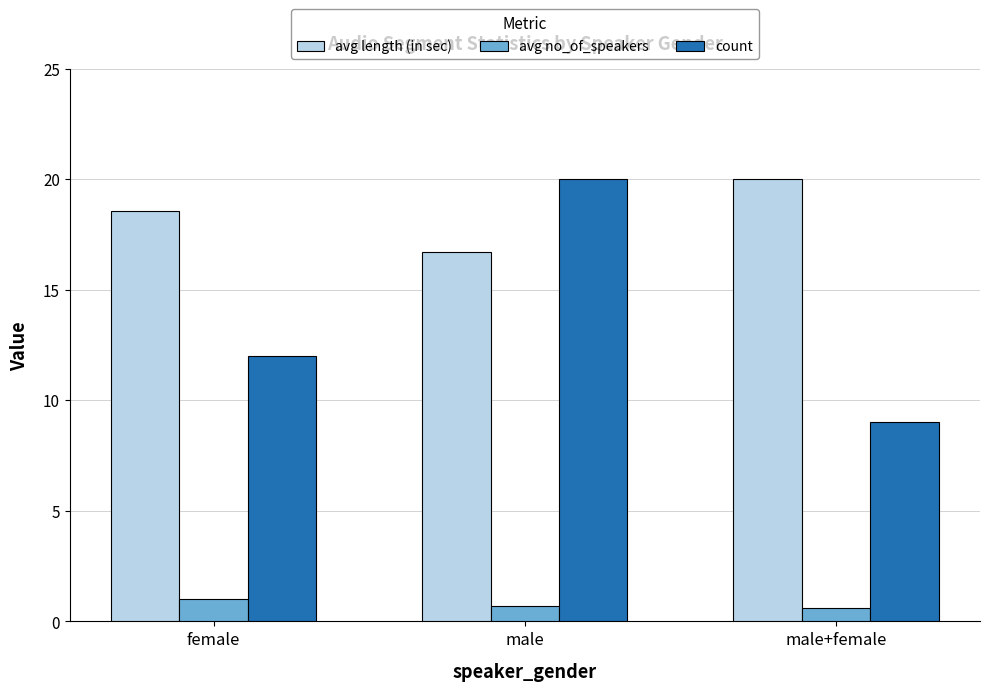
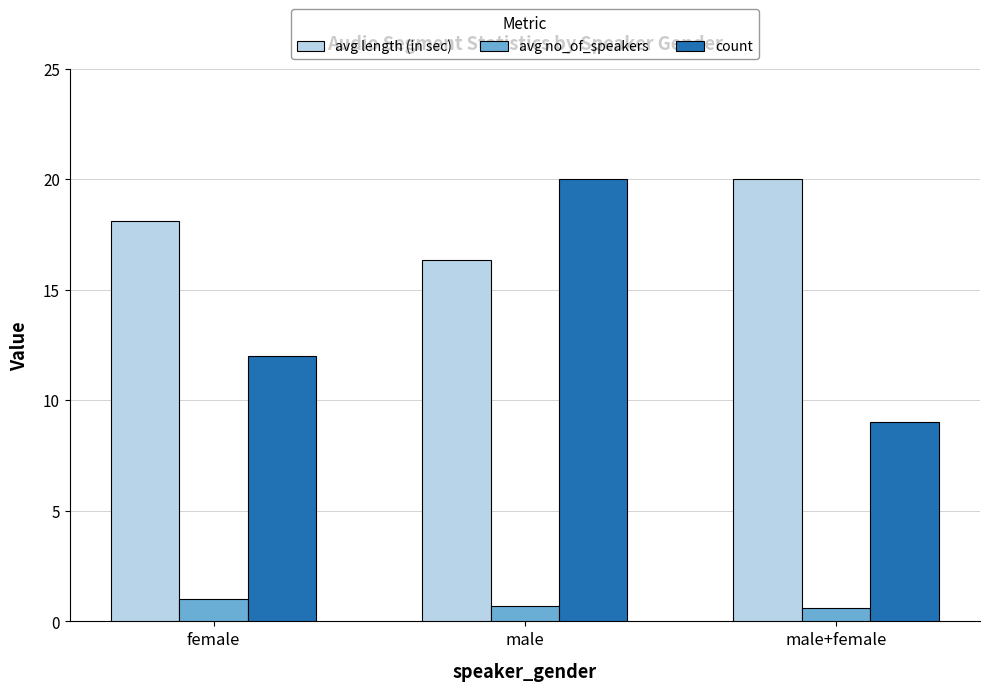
avg length (in sec), female: 18.6 -> 18.1
avg length (in sec), male: 16.7 -> 16.3
